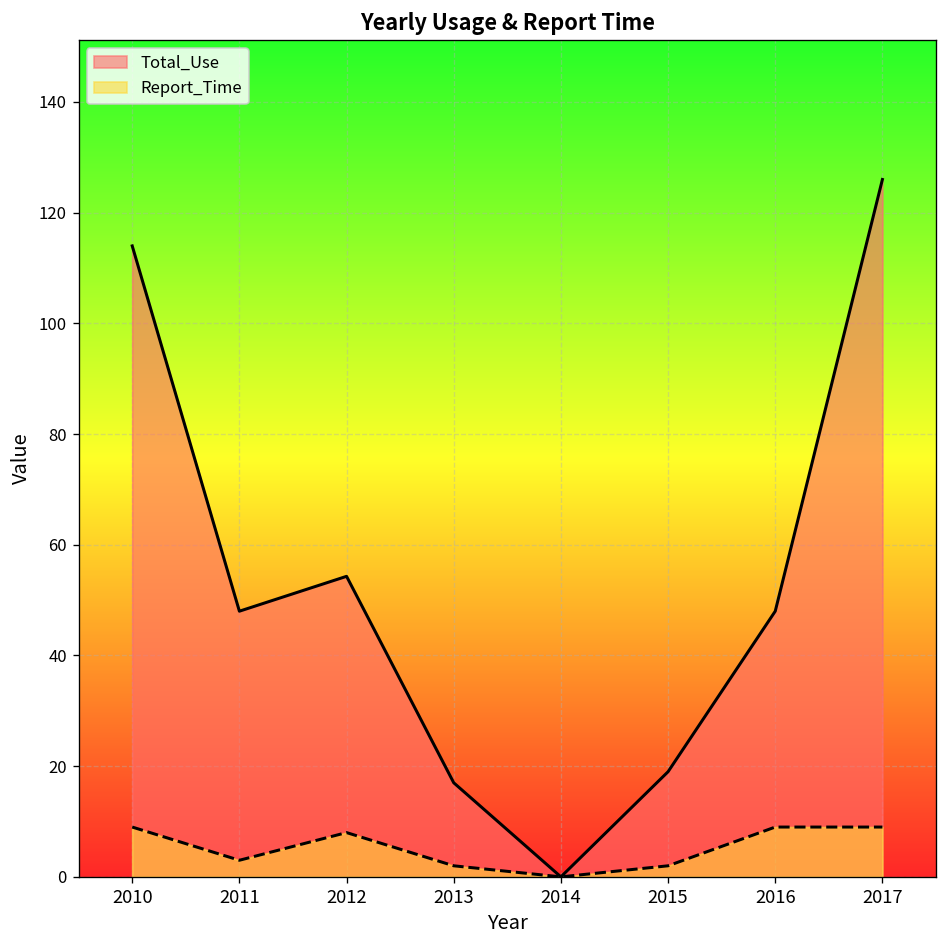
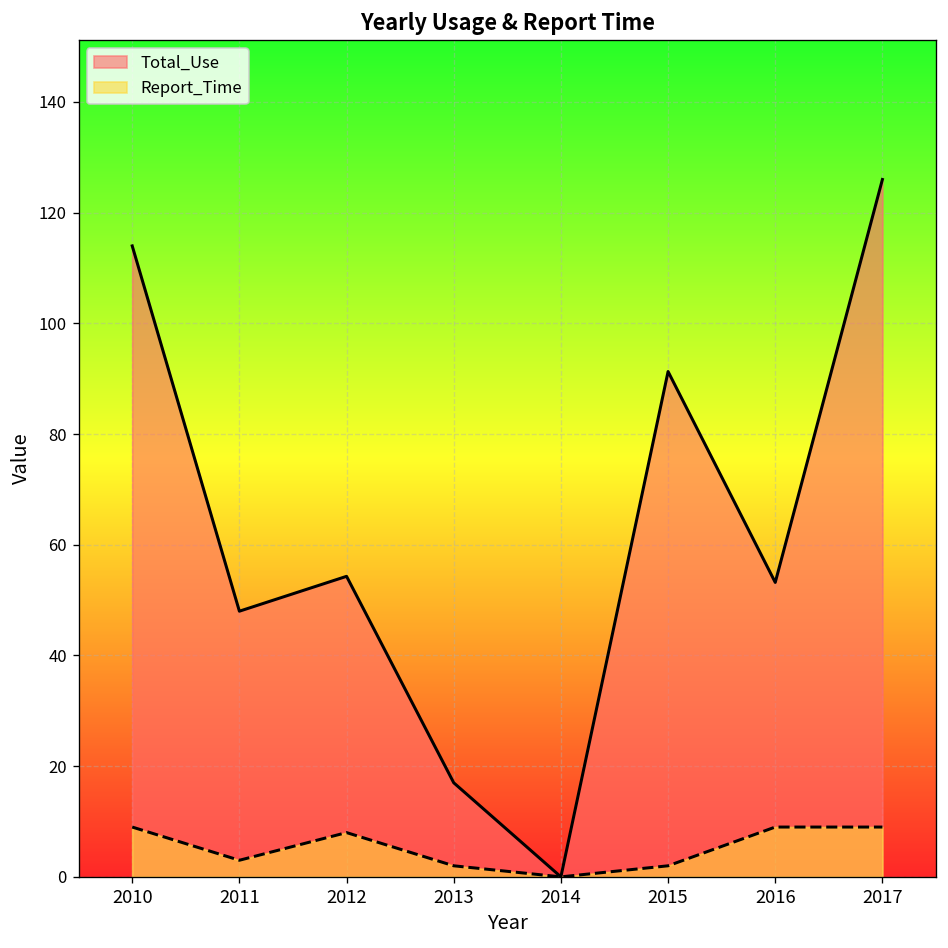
Total_Use, 2015: 19 -> 91
Total_Use, 2016: 48 -> 53
